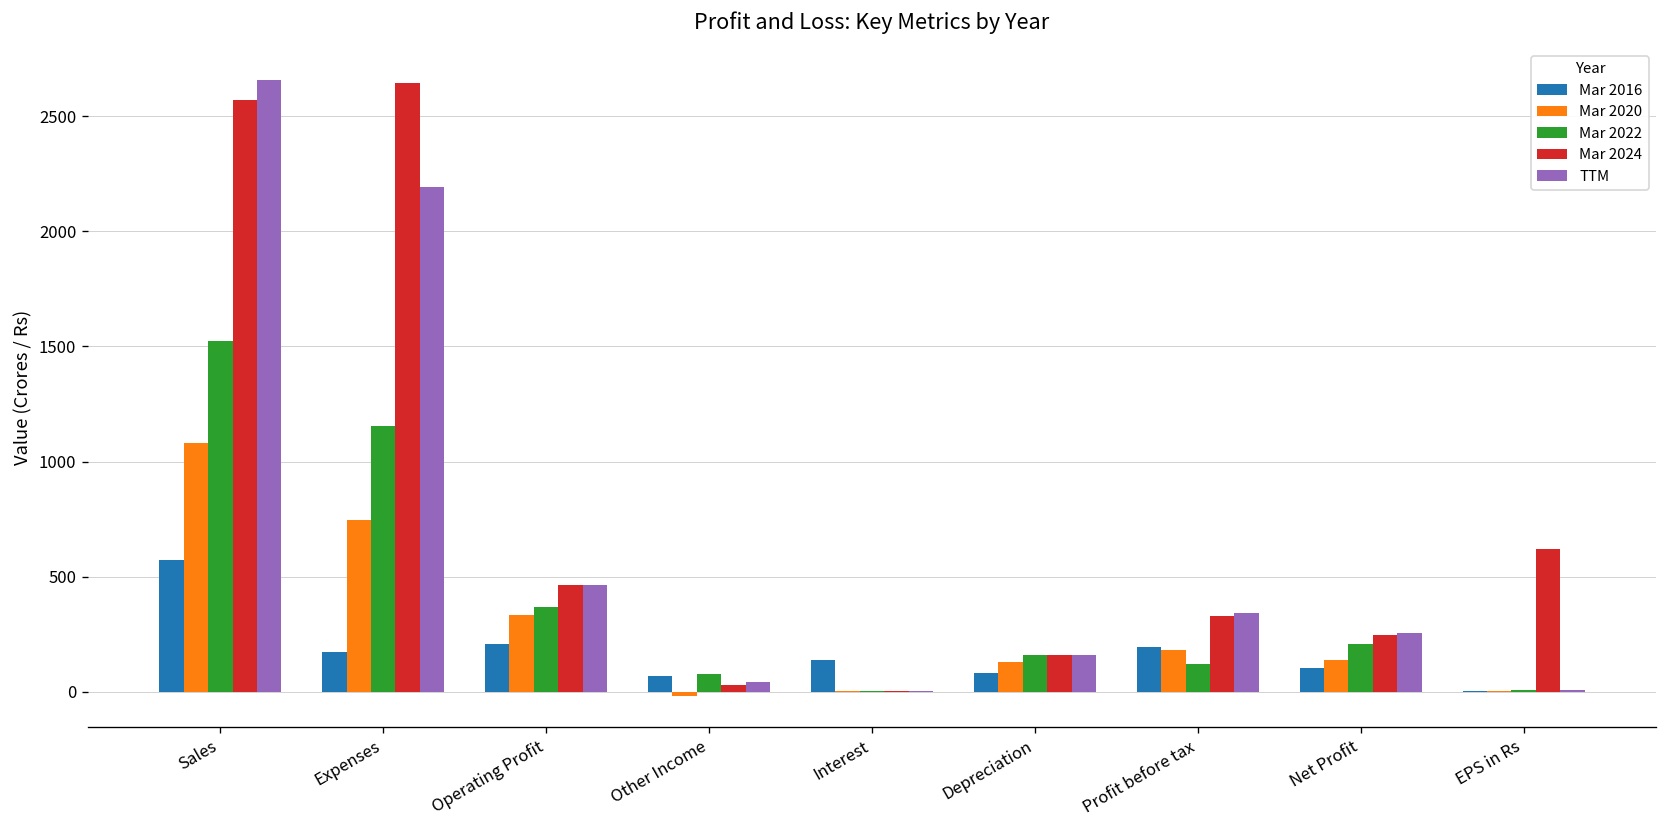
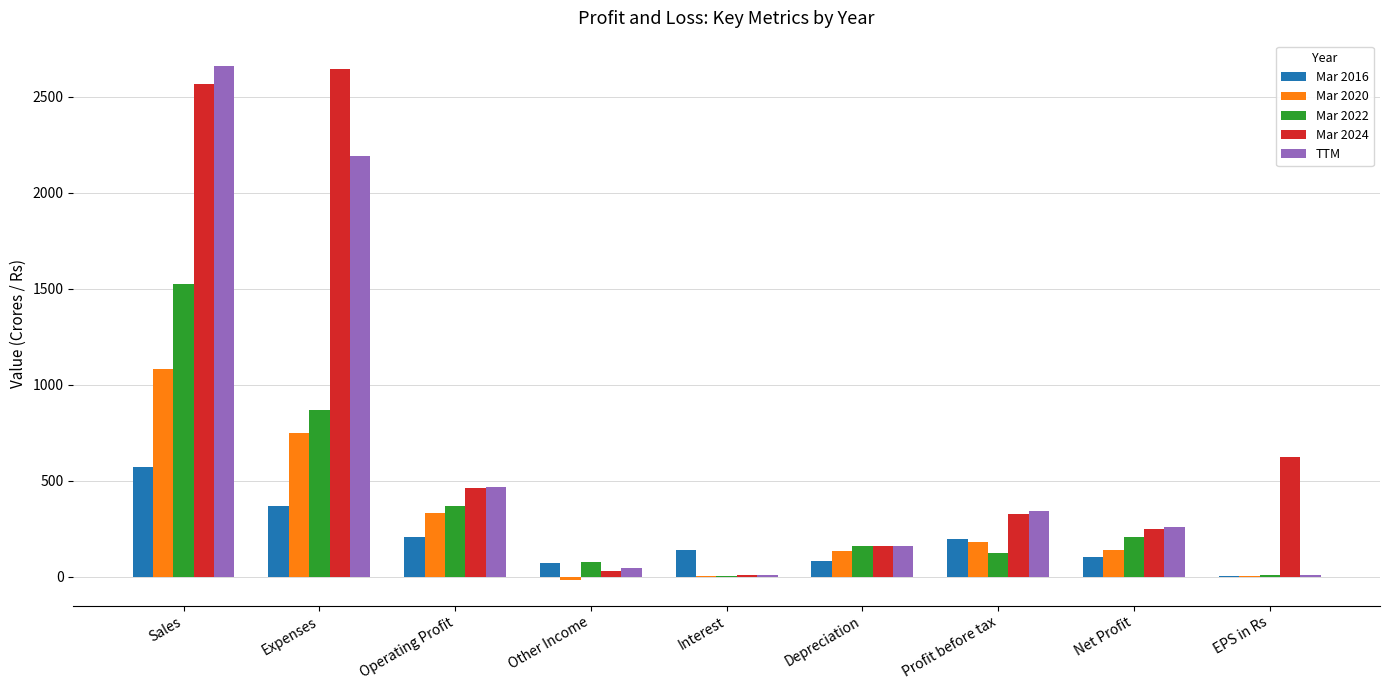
Mar 2016, Expenses: 170 -> 370
Mar 2022, Expenses: 1150 -> 870
